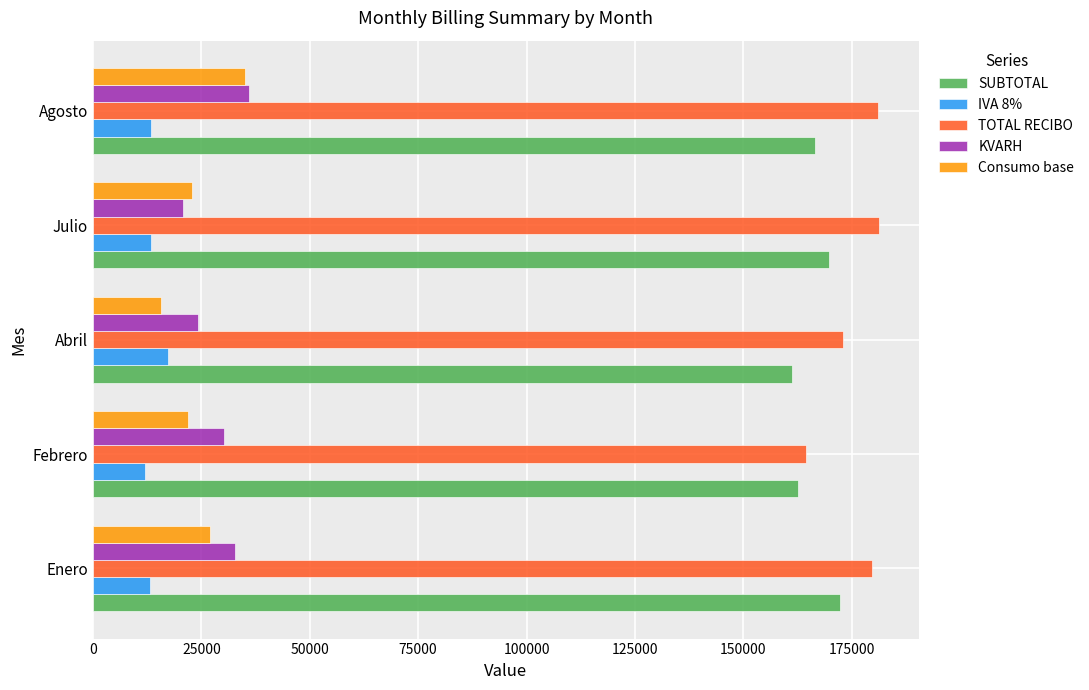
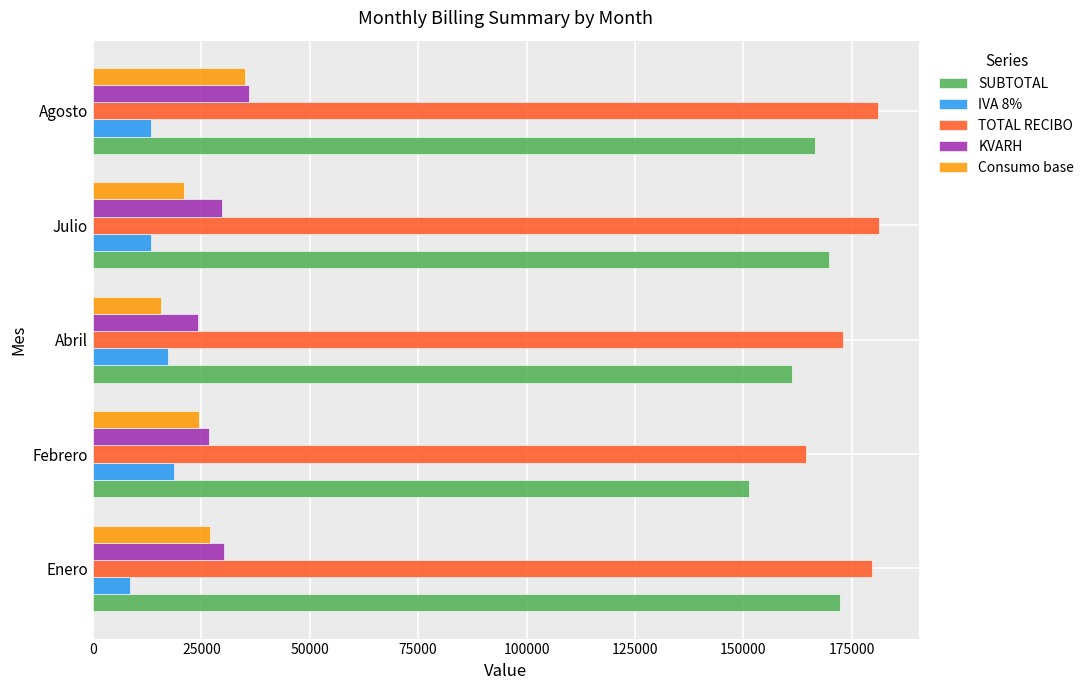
Consumo base, Julio: 23000 -> 21000
KVARH, Julio: 21000 -> 30000
Consumo base, Febrero: 22000 -> 24000
KVARH, Febrero: 30000 -> 27000
IVA 8%, Febrero: 12000 -> 19000
SUBTOTAL, Febrero: 163000 -> 151000
KVARH, Enero: 33000 -> 30000
IVA 8%, Enero: 13000 -> 9000
